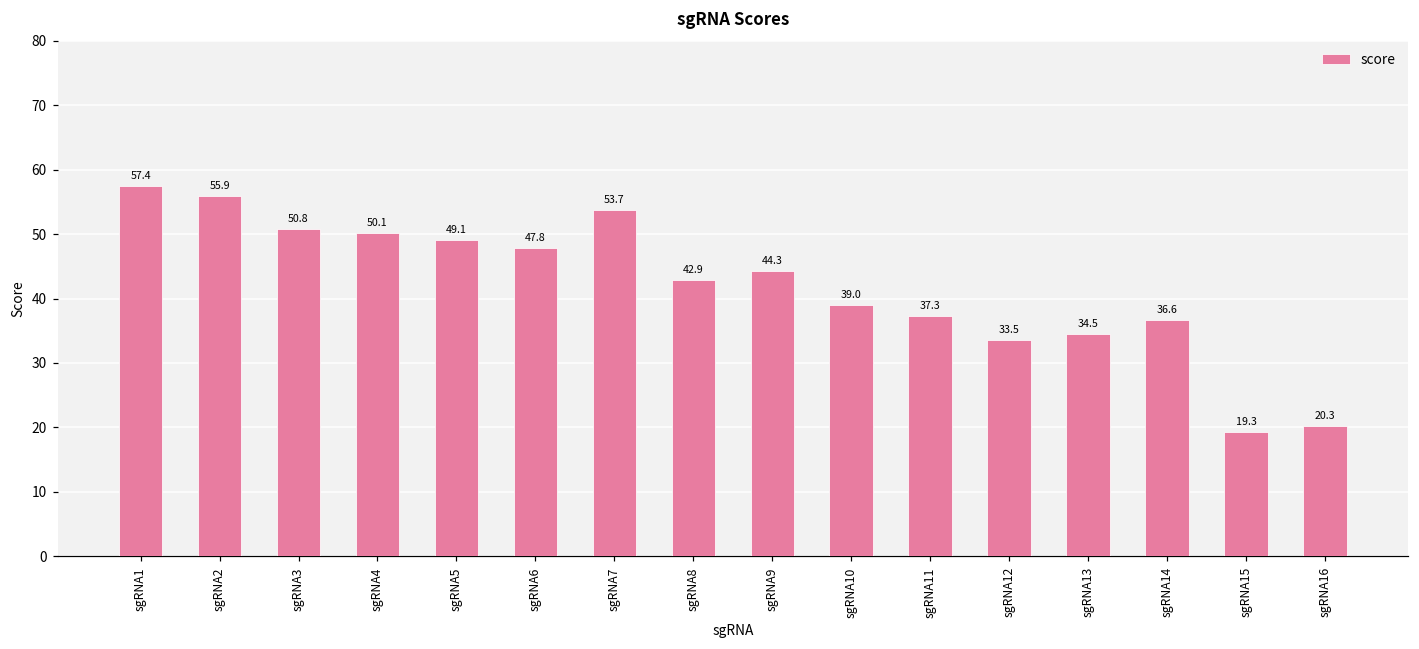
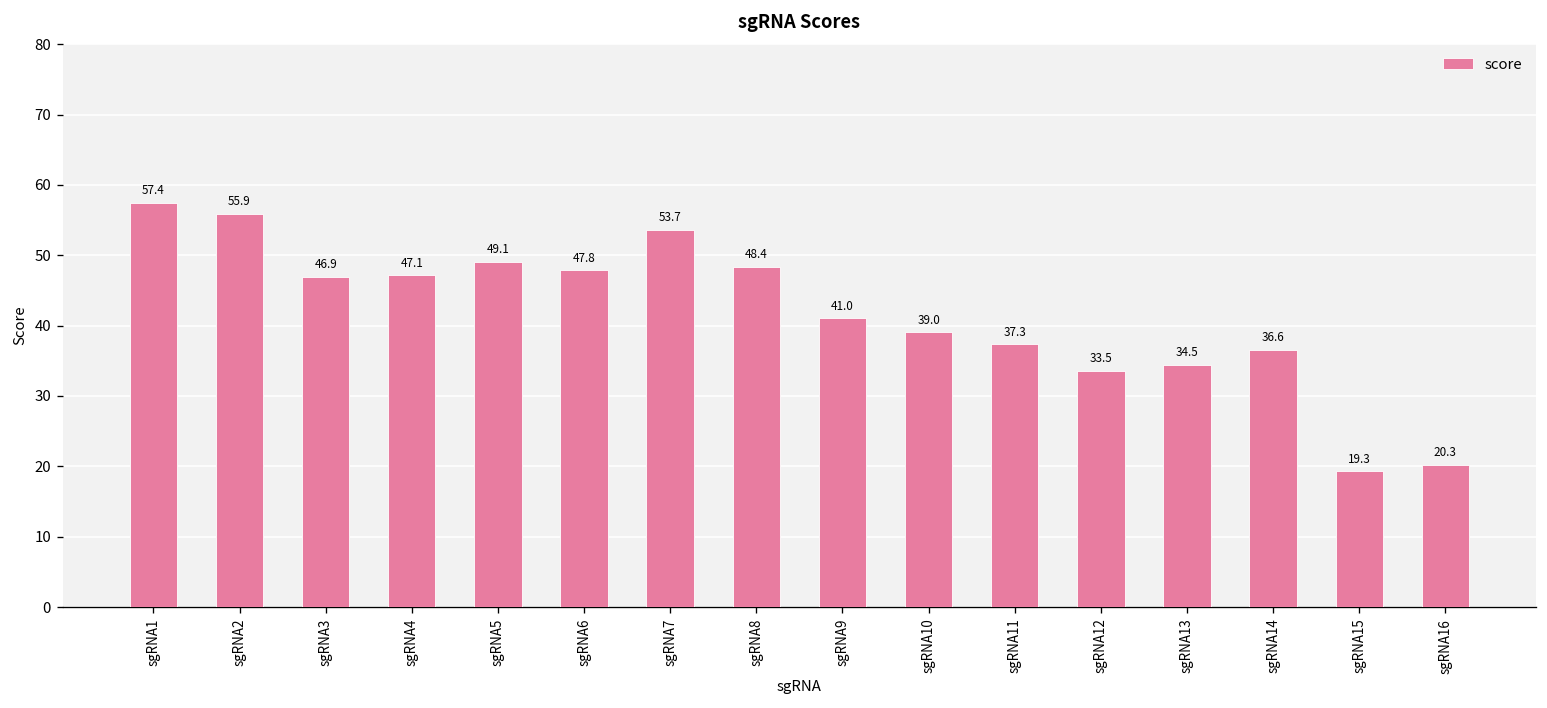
sgRNA3: 50.8 -> 46.9
sgRNA4: 50.1 -> 47.1
sgRNA8: 42.9 -> 48.4
sgRNA9: 44.3 -> 41.0
